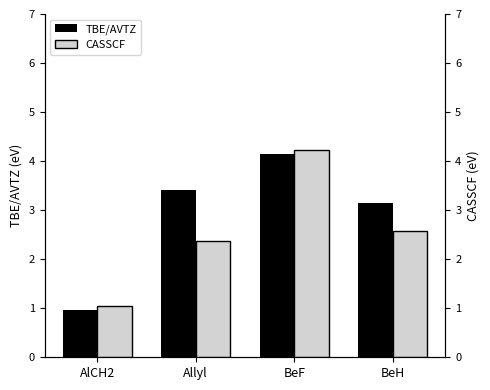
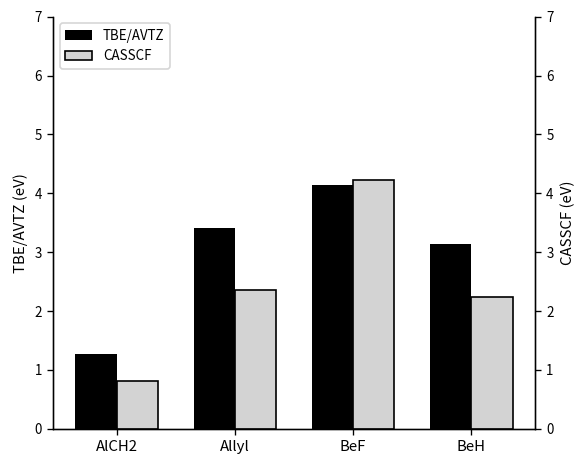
TBE/AVTZ, AlCH2: 1.0 -> 1.3
CASSCF, AlCH2: 1.1 -> 0.8
CASSCF, BeH: 2.6 -> 2.2
